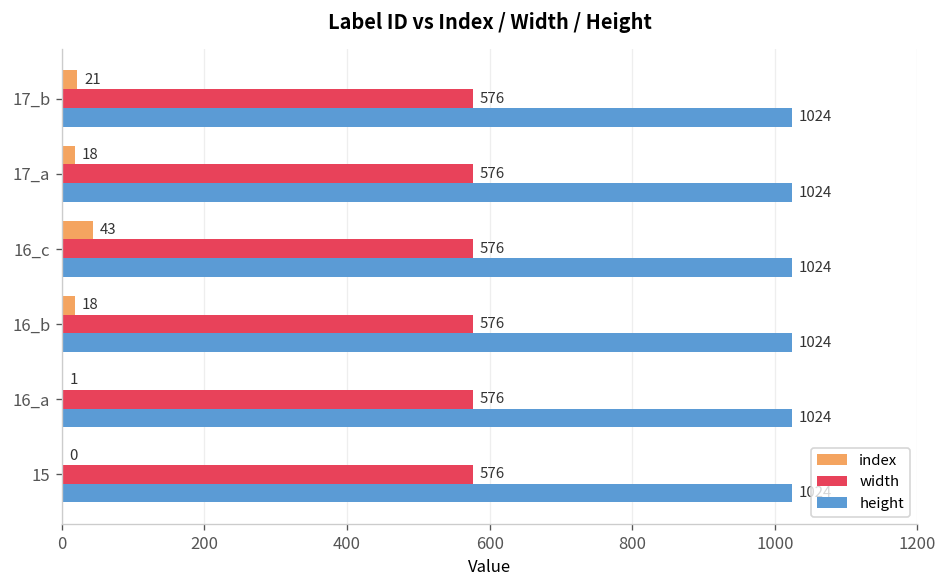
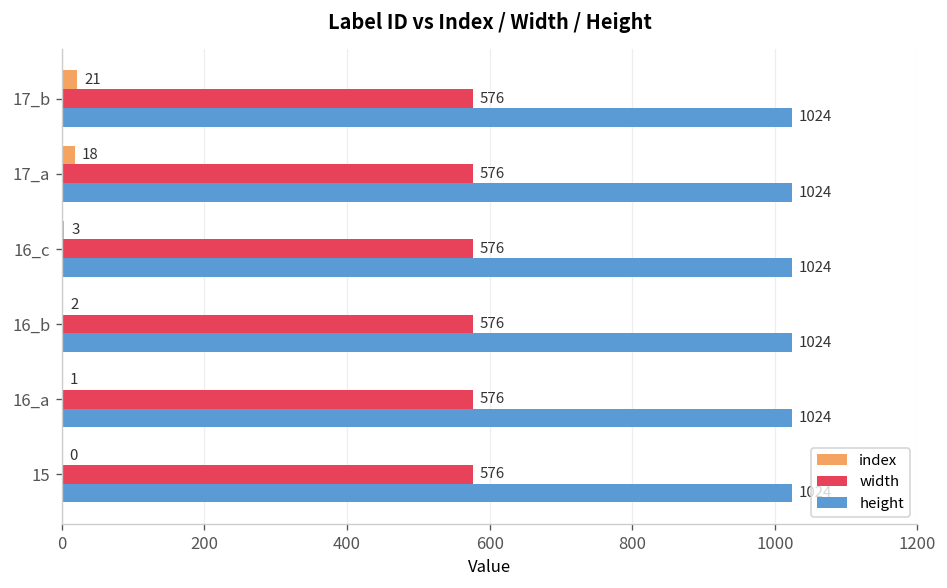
index, 16_c: 43 -> 3
index, 16_b: 18 -> 2
